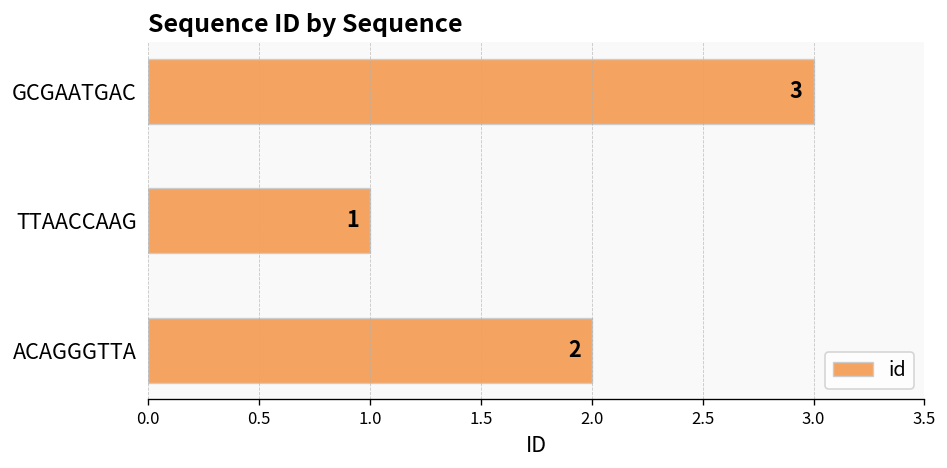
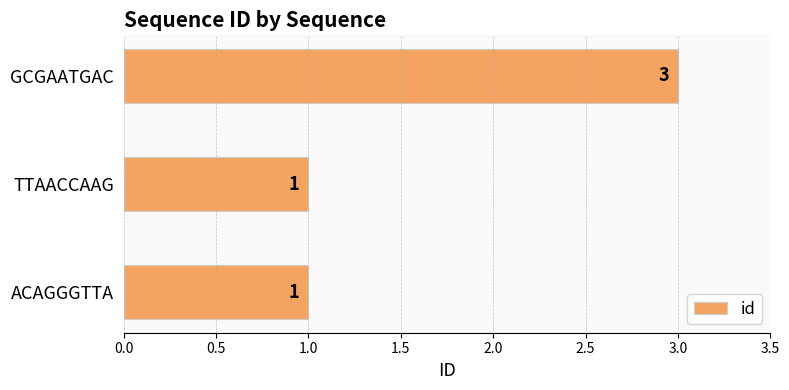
ACAGGGTTA: 2 -> 1
